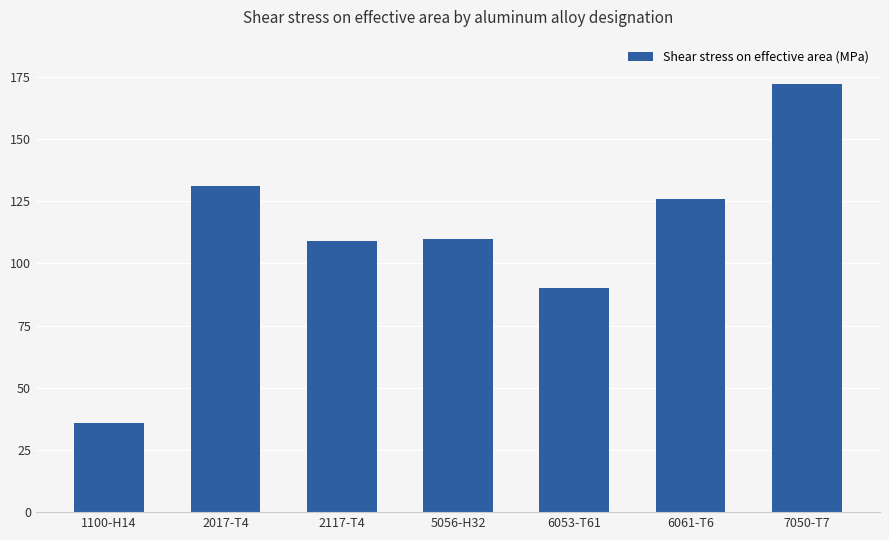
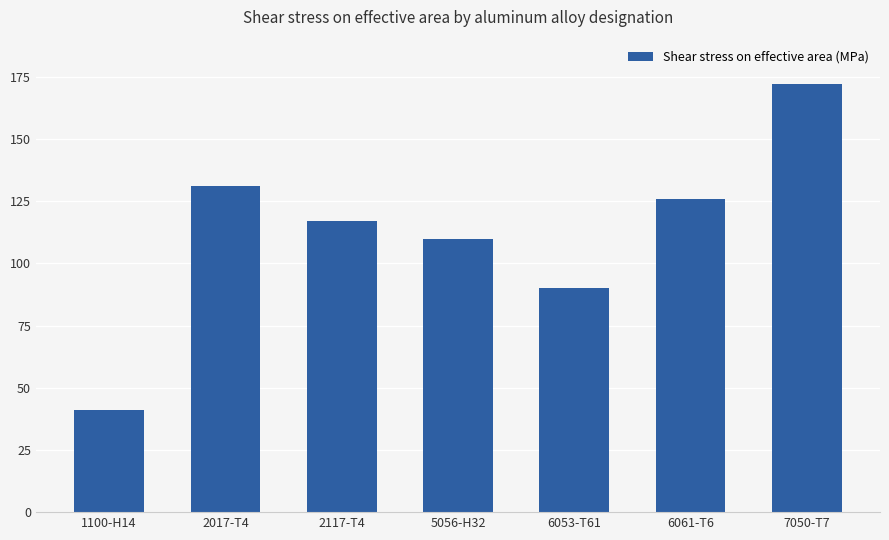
1100-H14: 36 -> 41
2117-T4: 109 -> 117
